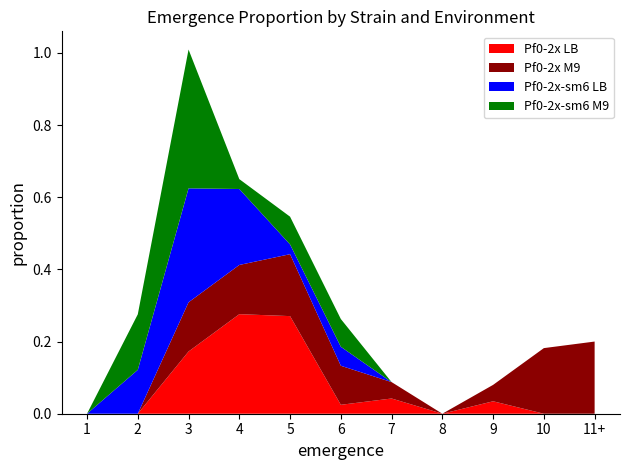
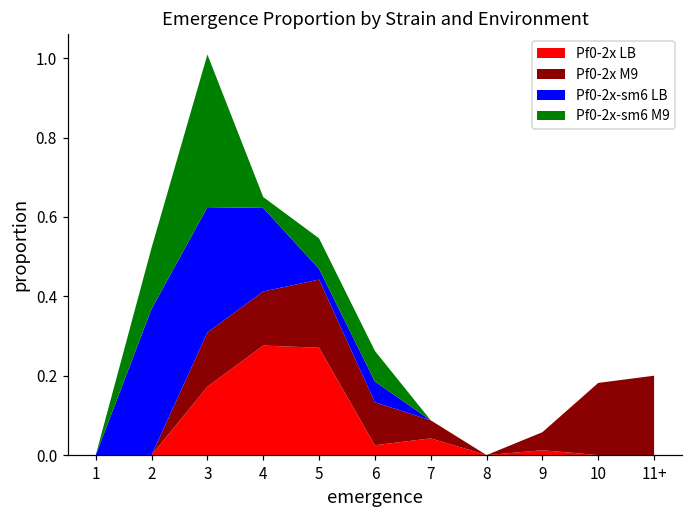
Pf0-2x-sm6 LB, 2: 0.12 -> 0.37
Pf0-2x LB, 9: 0.03 -> 0.01
